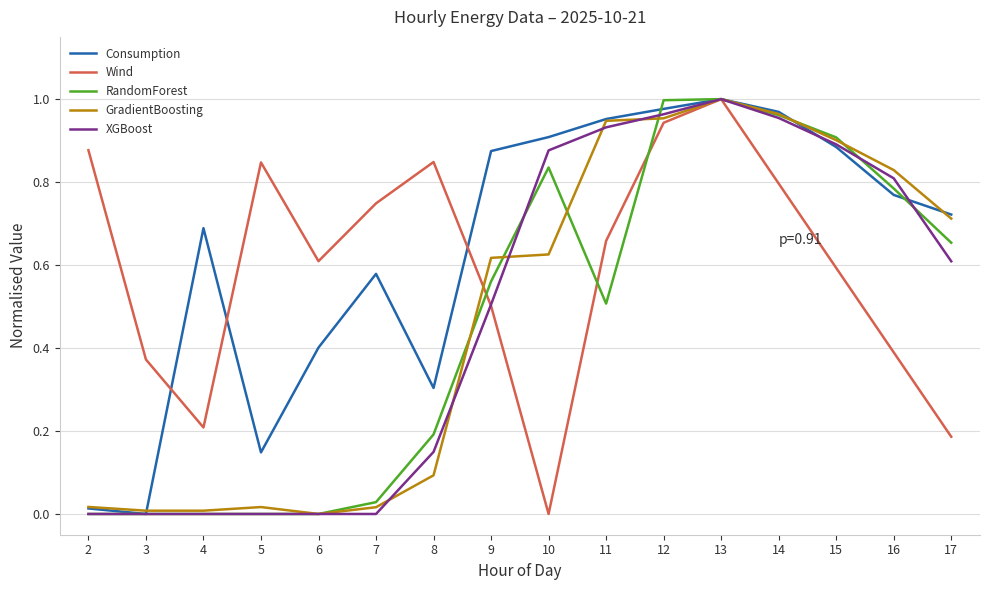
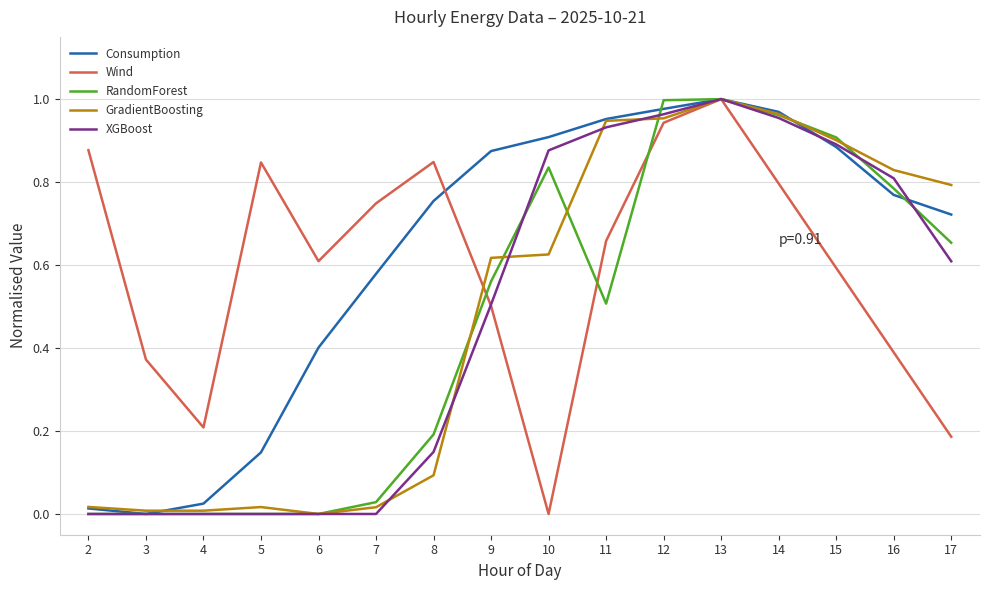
Consumption, 4: 0.69 -> 0.02
Consumption, 8: 0.30 -> 0.75
GradientBoosting, 17: 0.71 -> 0.79
